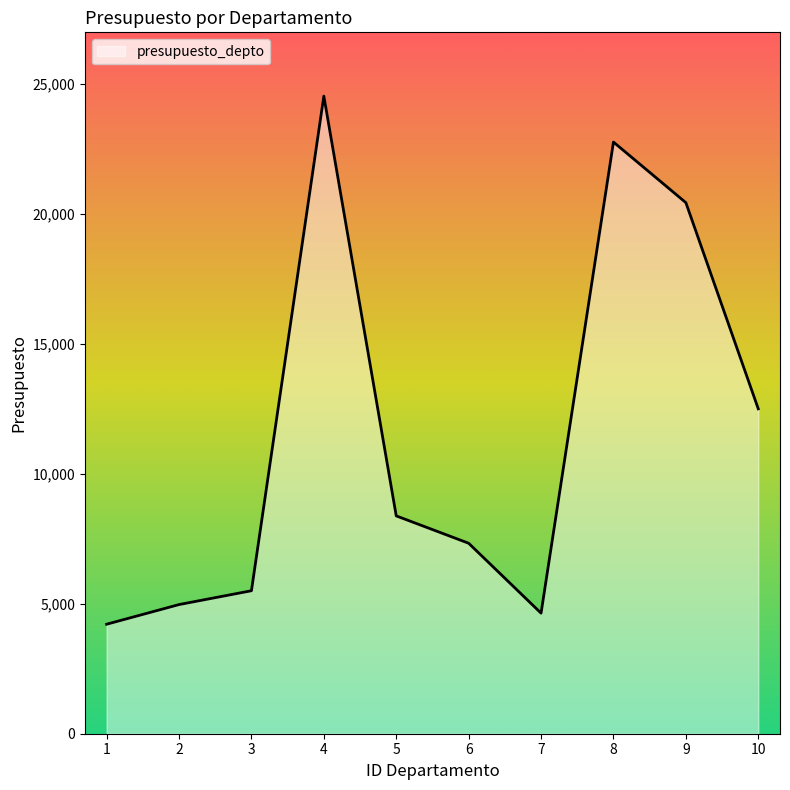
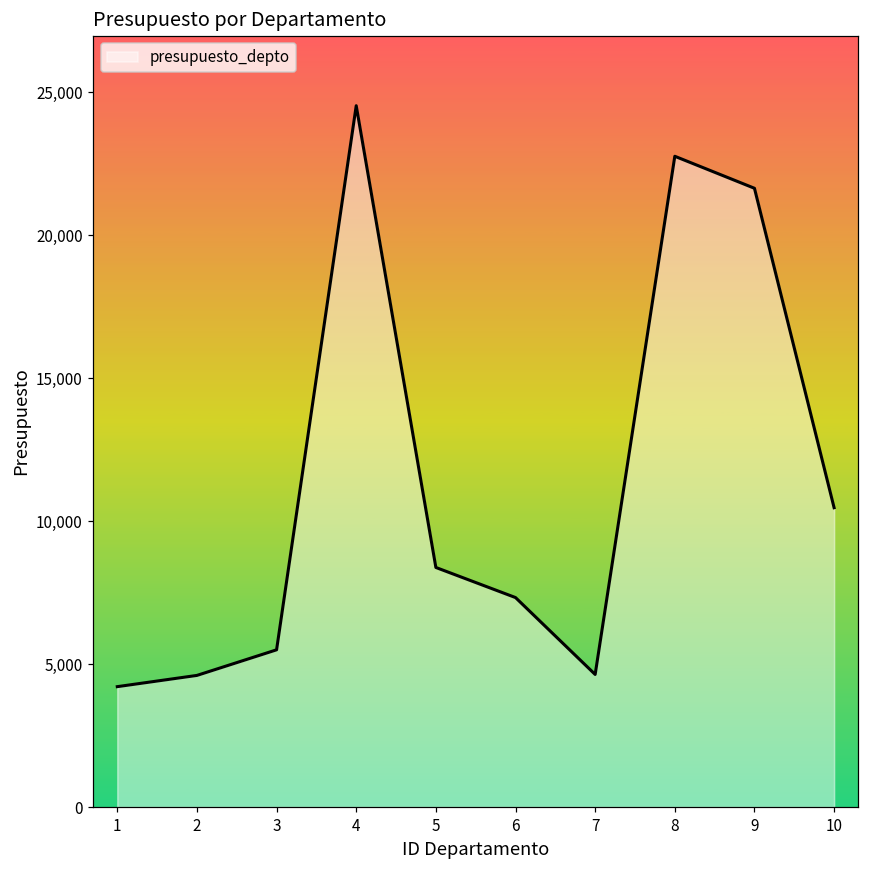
2: 5,000 -> 4,600
9: 20,400 -> 21,600
10: 12,500 -> 10,500
